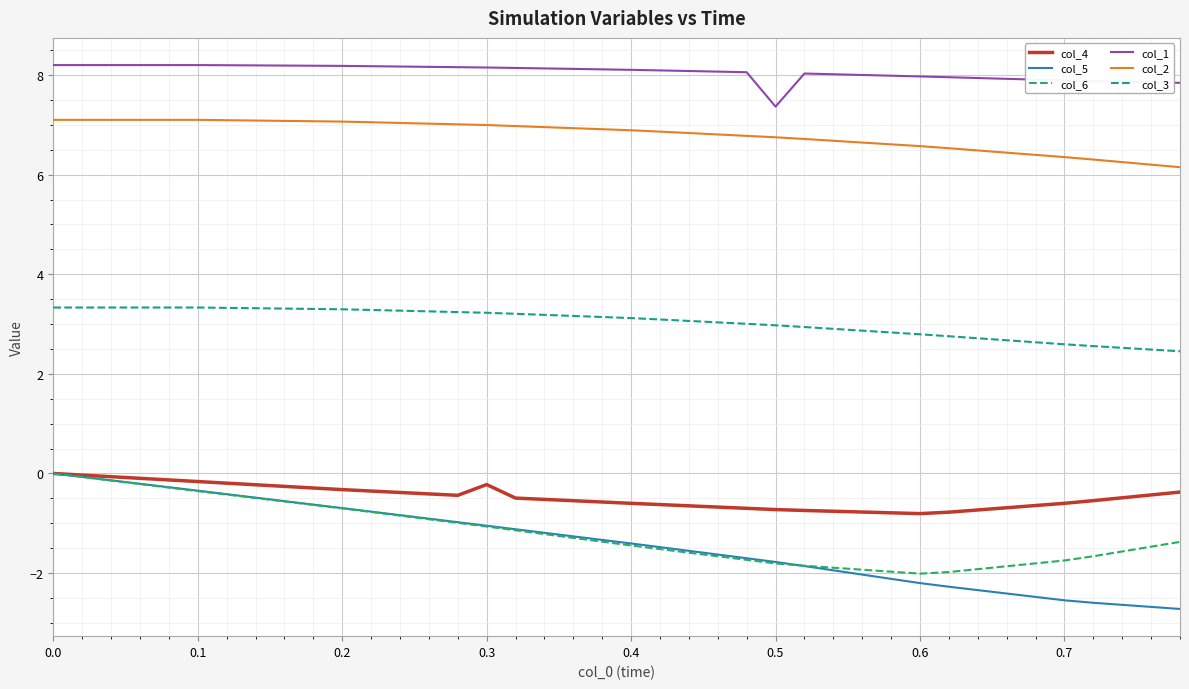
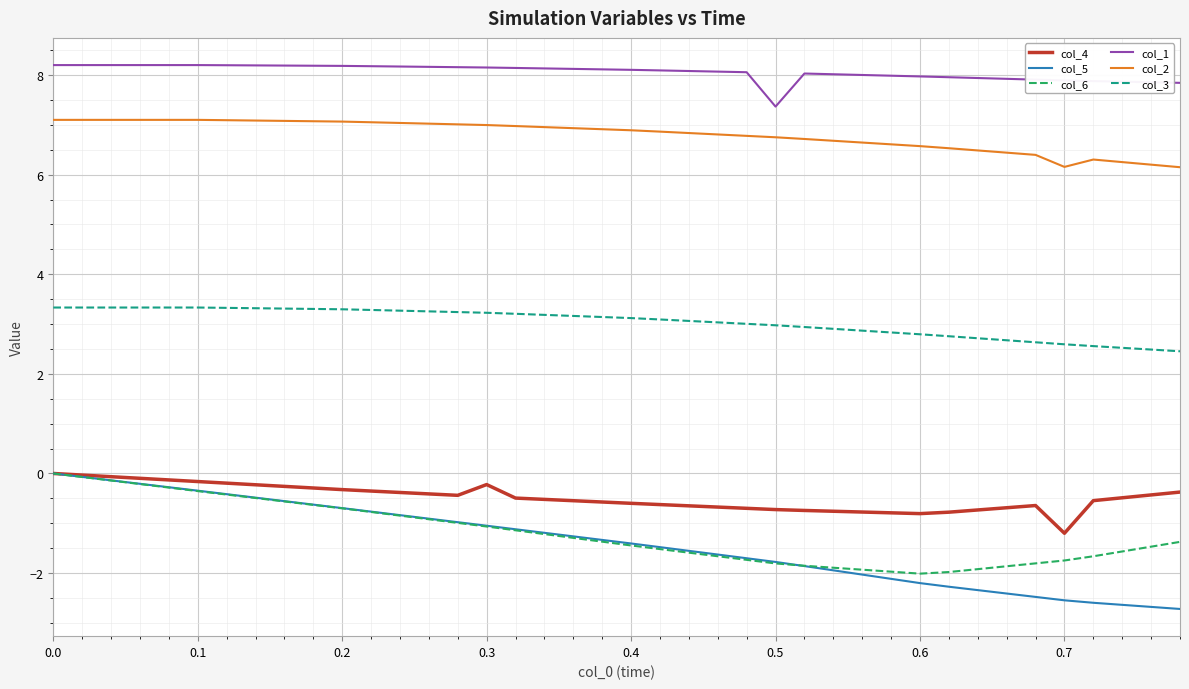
col_4, 0.7: -0.6 -> -1.2
col_2, 0.7: 6.4 -> 6.2
